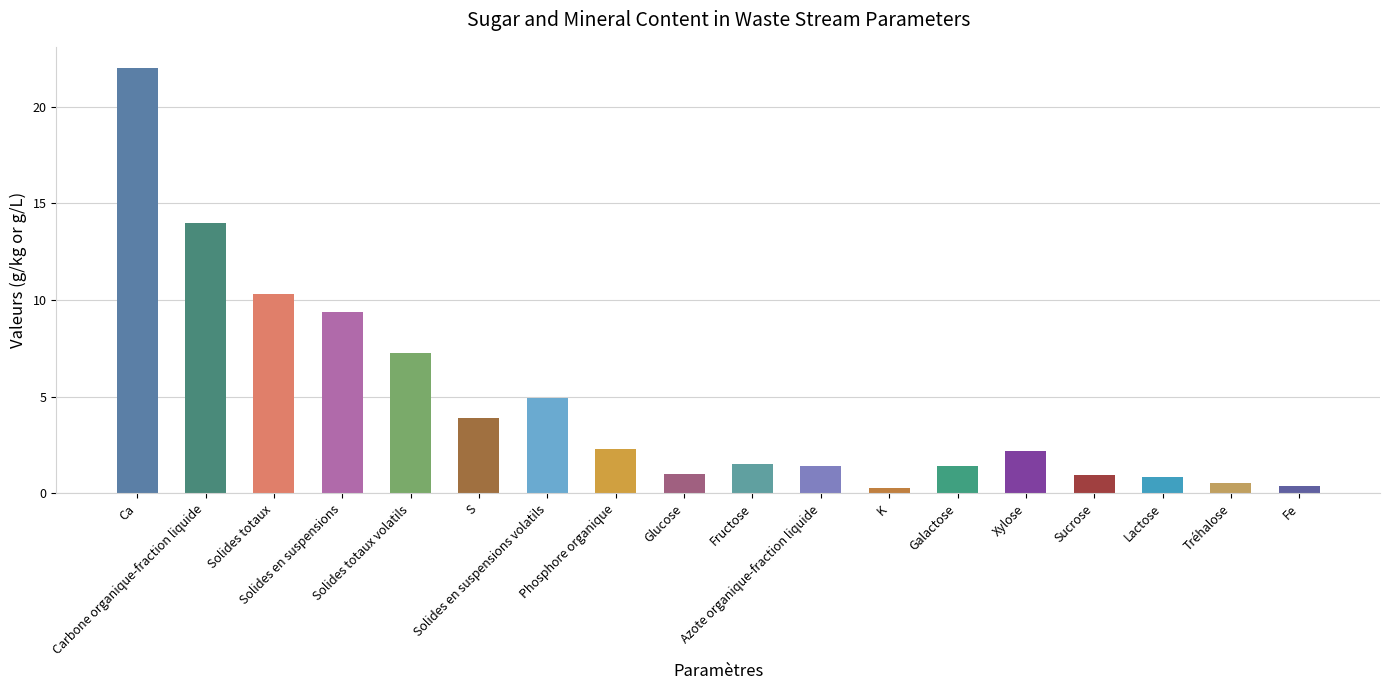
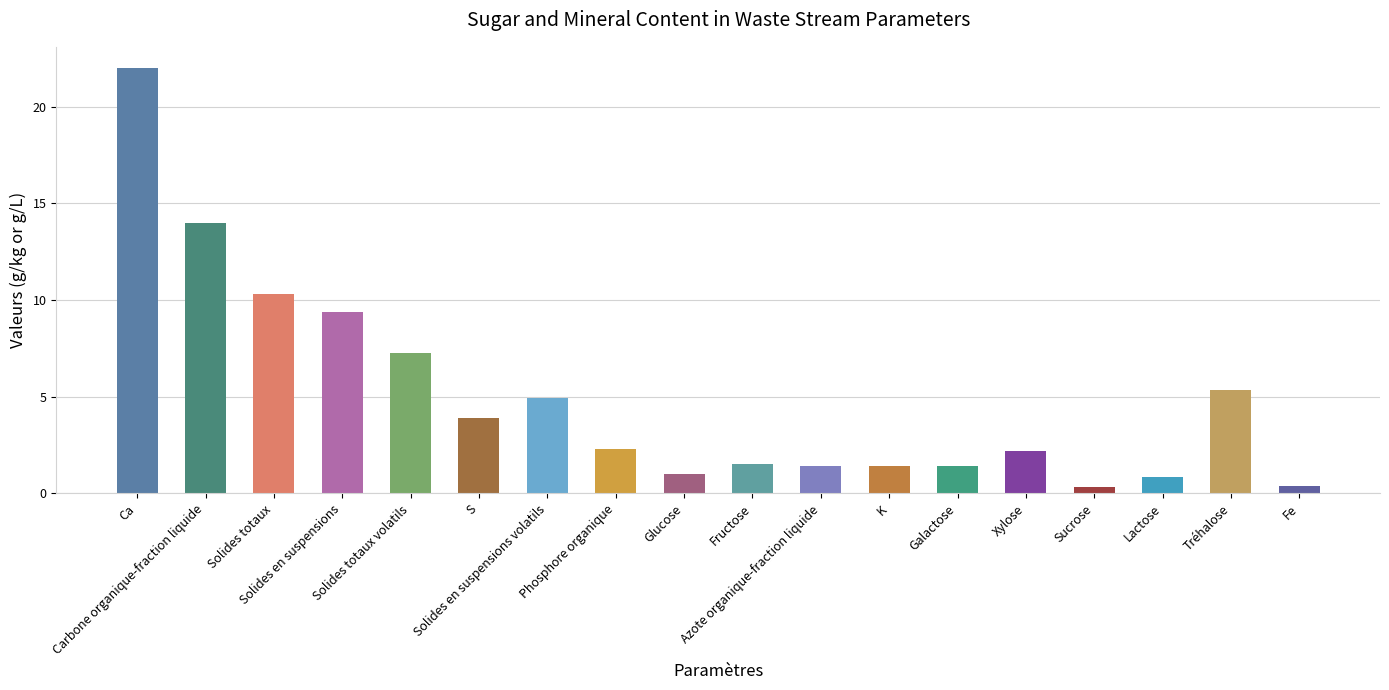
K: 0.3 -> 1.4
Sucrose: 1.0 -> 0.3
Tréhalose: 0.5 -> 5.4
